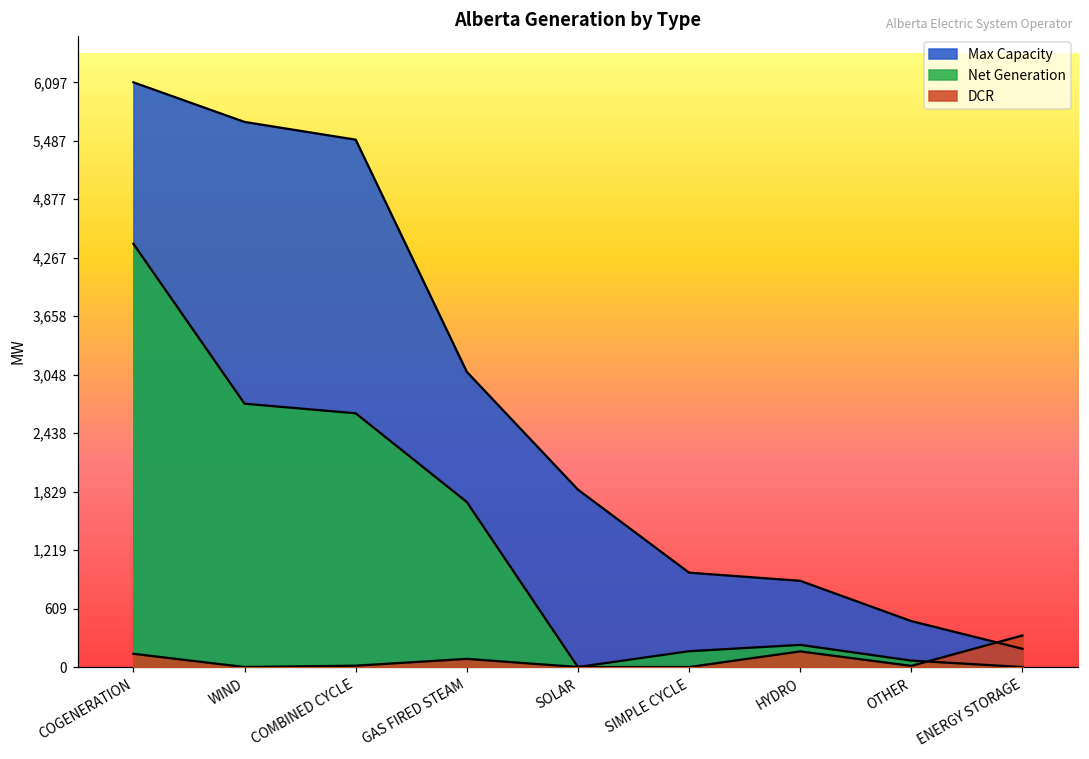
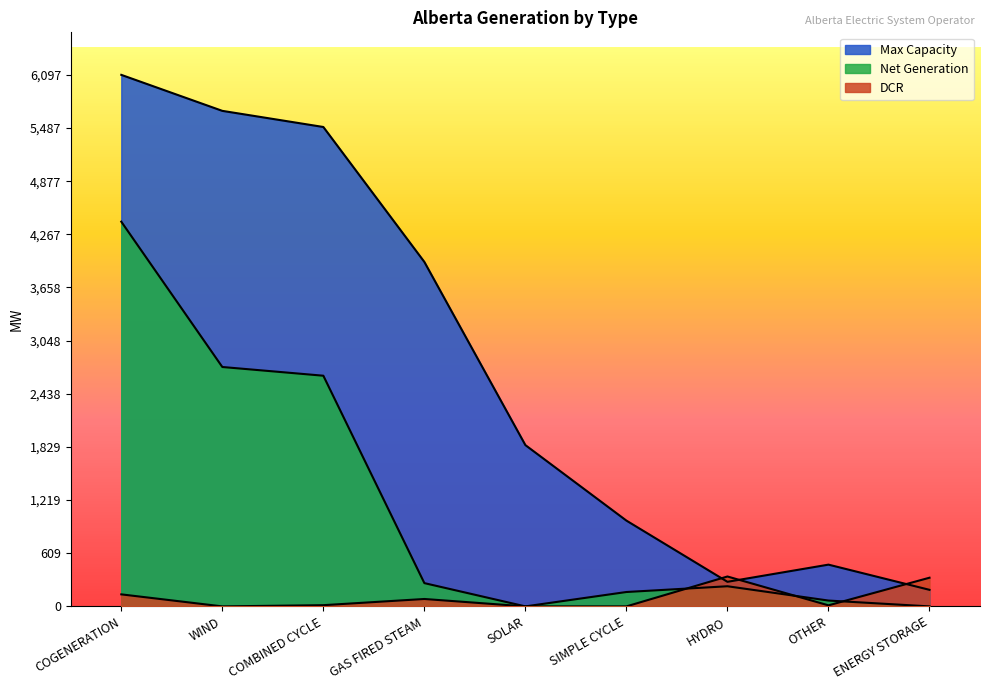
Max Capacity, GAS FIRED STEAM: 3,100 -> 4,000
Net Generation, GAS FIRED STEAM: 1,700 -> 300
Max Capacity, HYDRO: 900 -> 300
DCR, HYDRO: 200 -> 300
